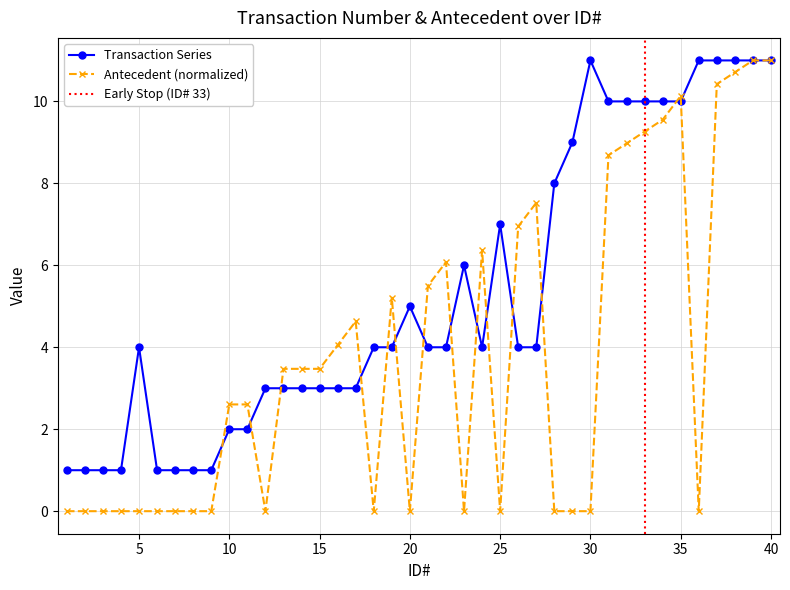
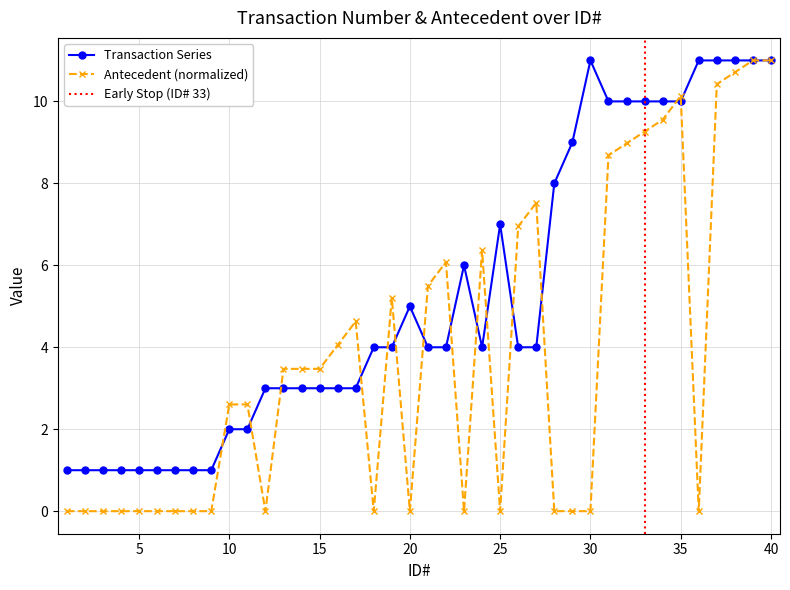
Transaction Series, 5: 4 -> 1
